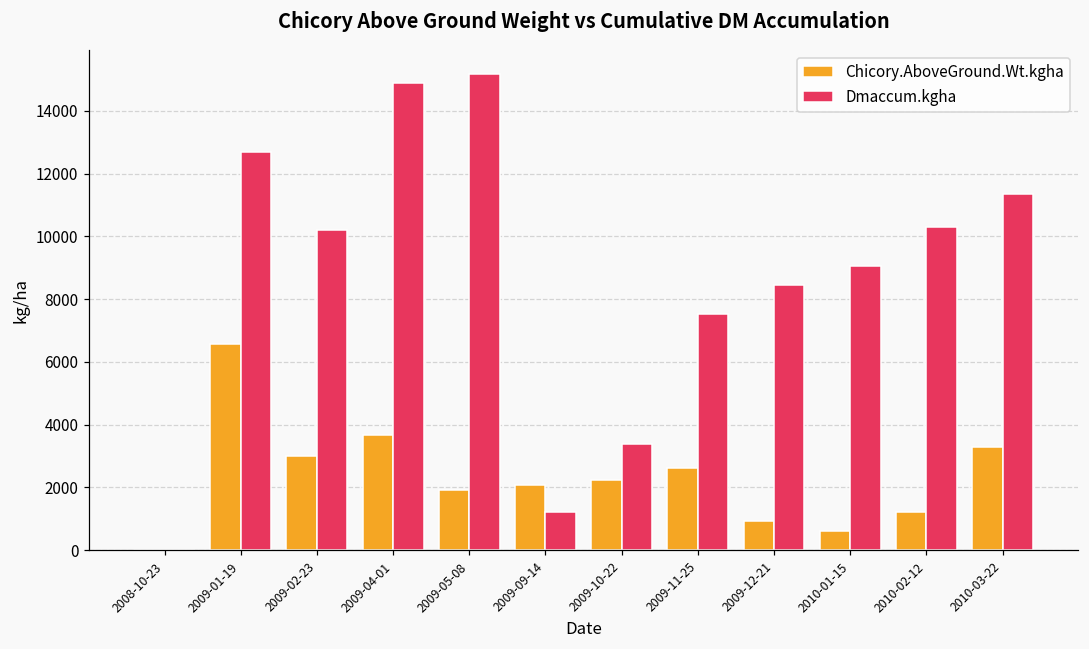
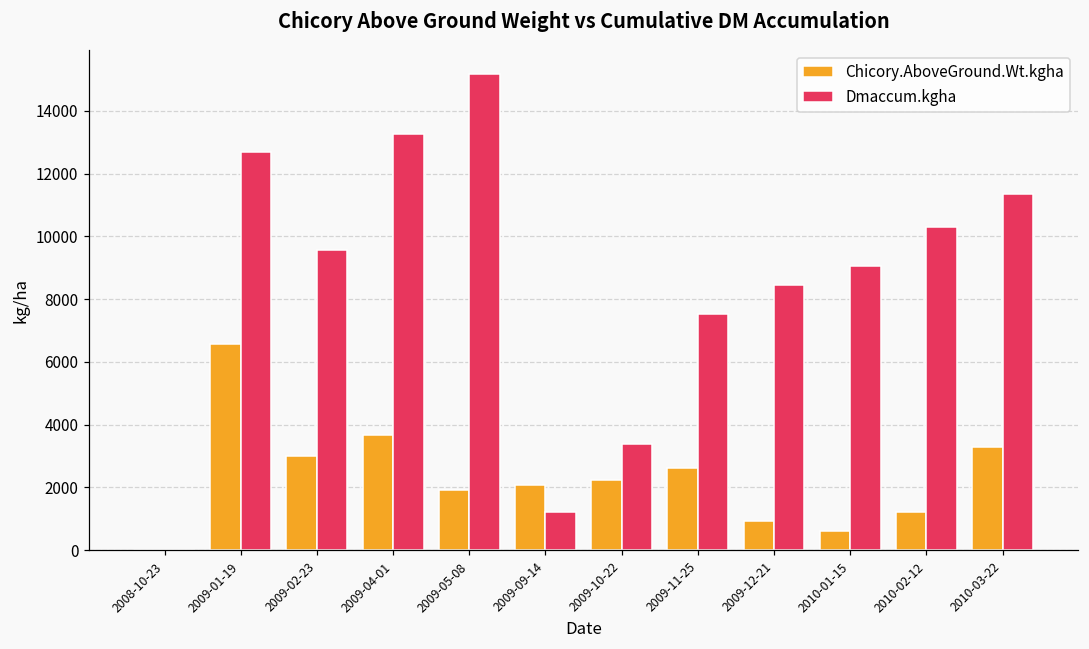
Dmaccum.kgha, 2009-02-23: 10200 -> 9600
Dmaccum.kgha, 2009-04-01: 14900 -> 13300
